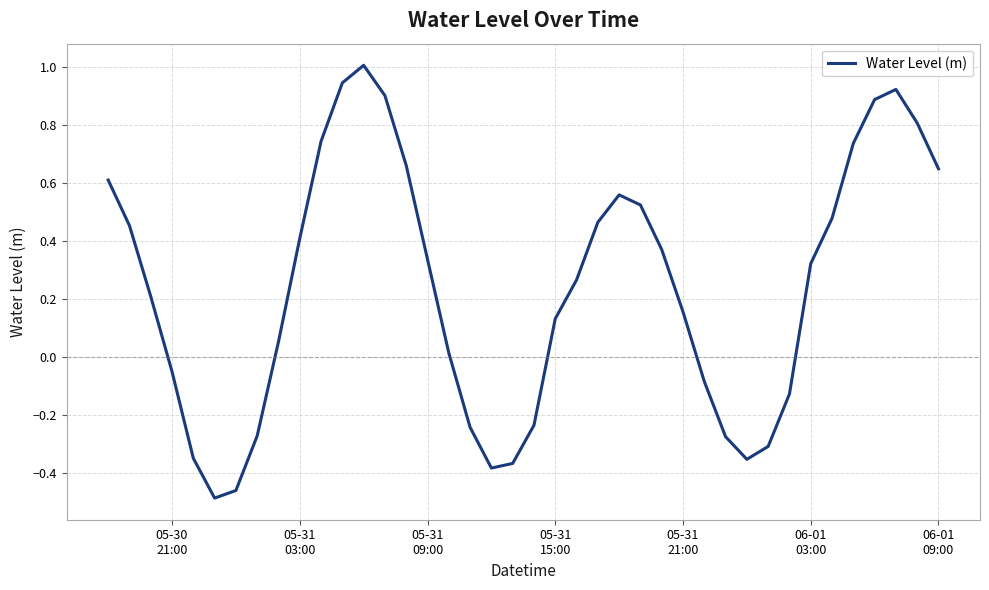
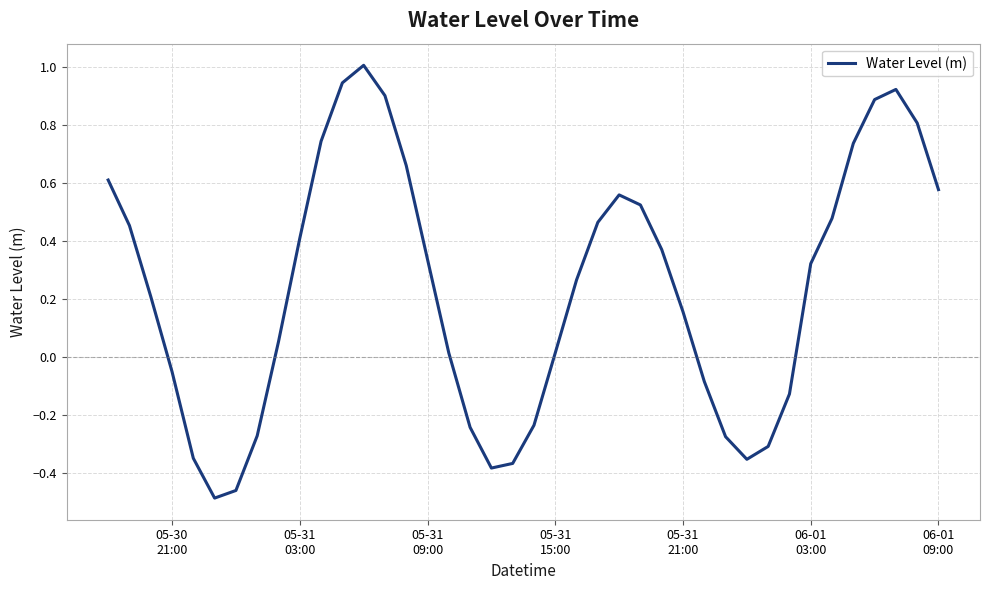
05-31 15:00: 0.13 -> 0.01
06-01 09:00: 0.65 -> 0.58
